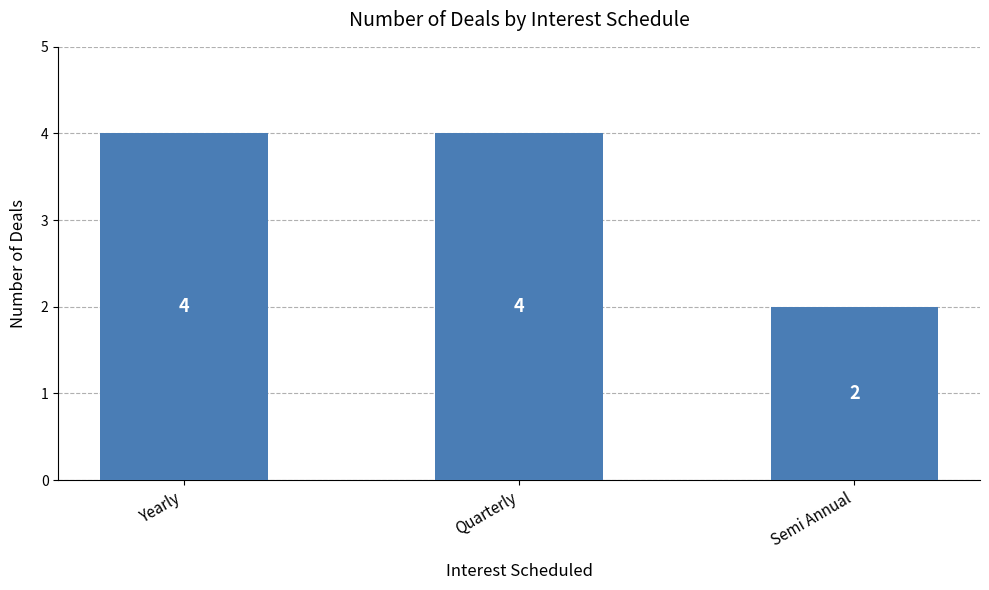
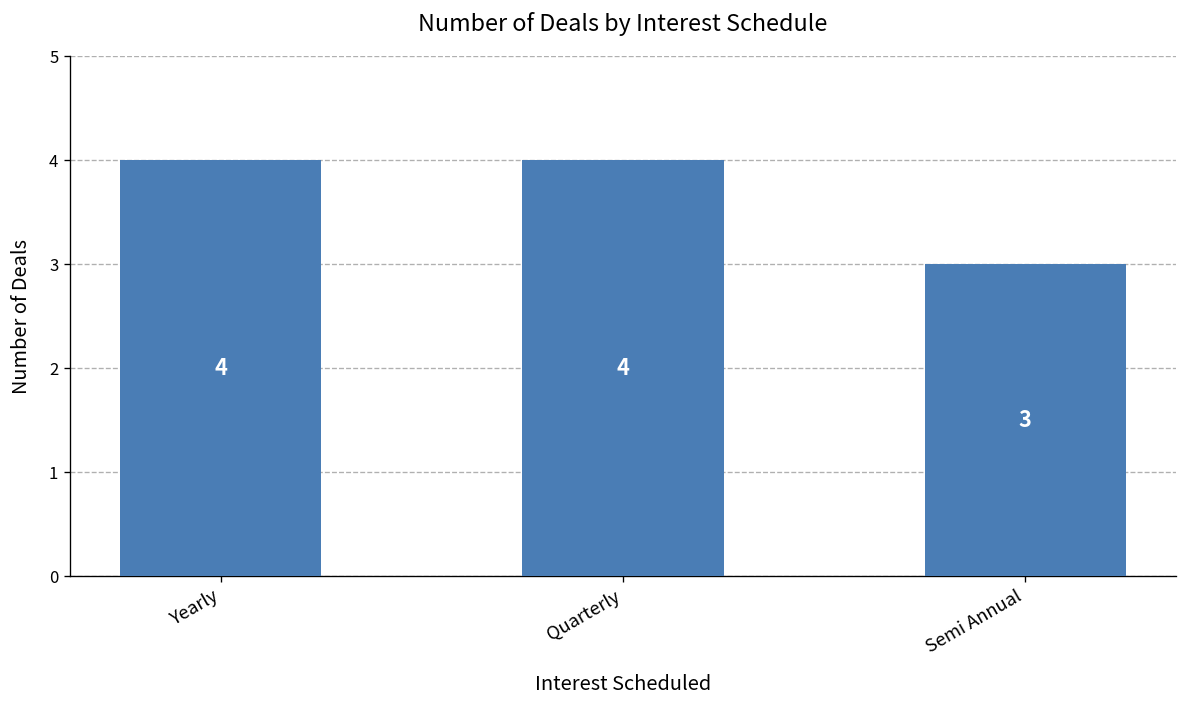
Semi Annual: 2 -> 3
